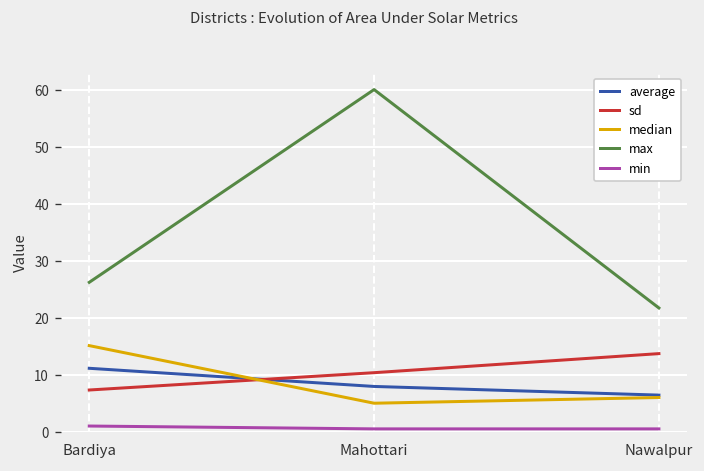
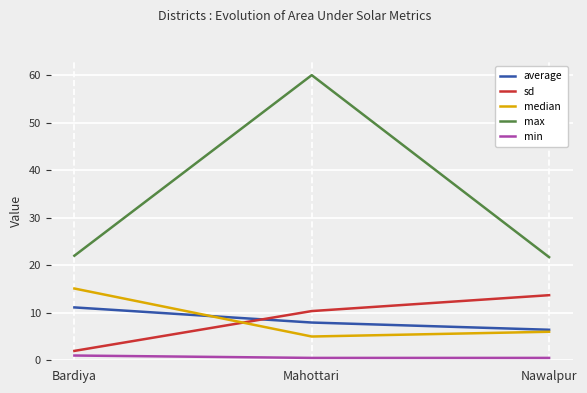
sd, Bardiya: 7 -> 2
max, Bardiya: 26 -> 22
